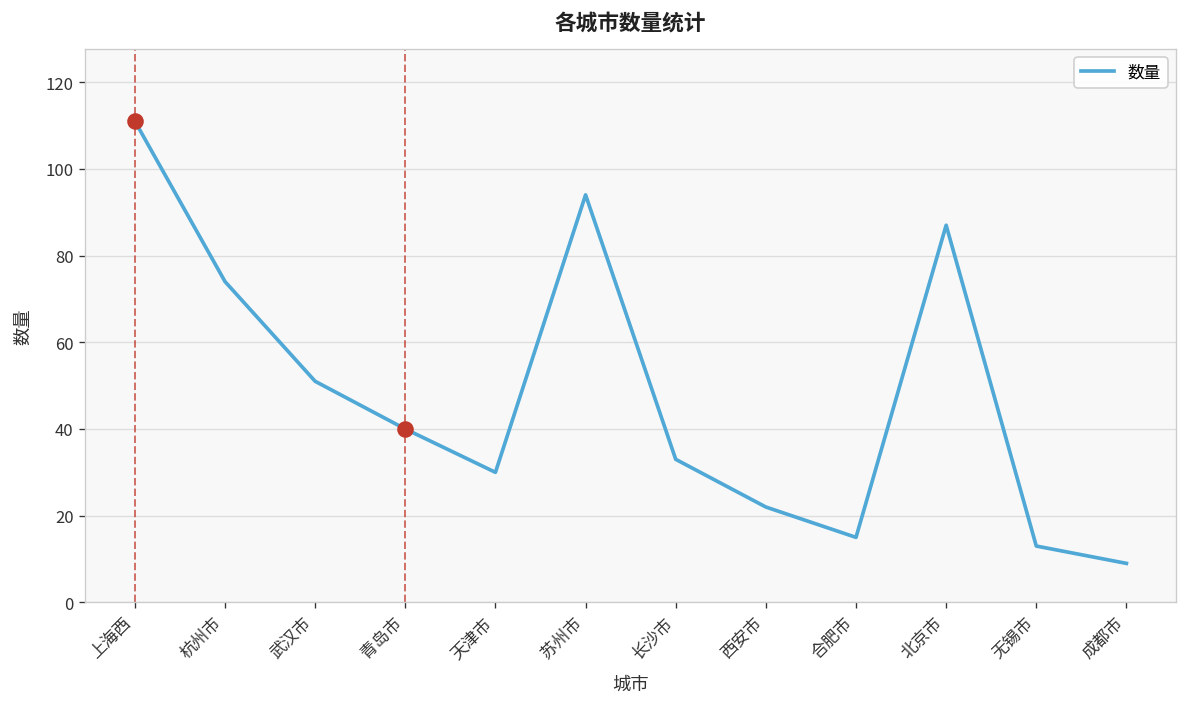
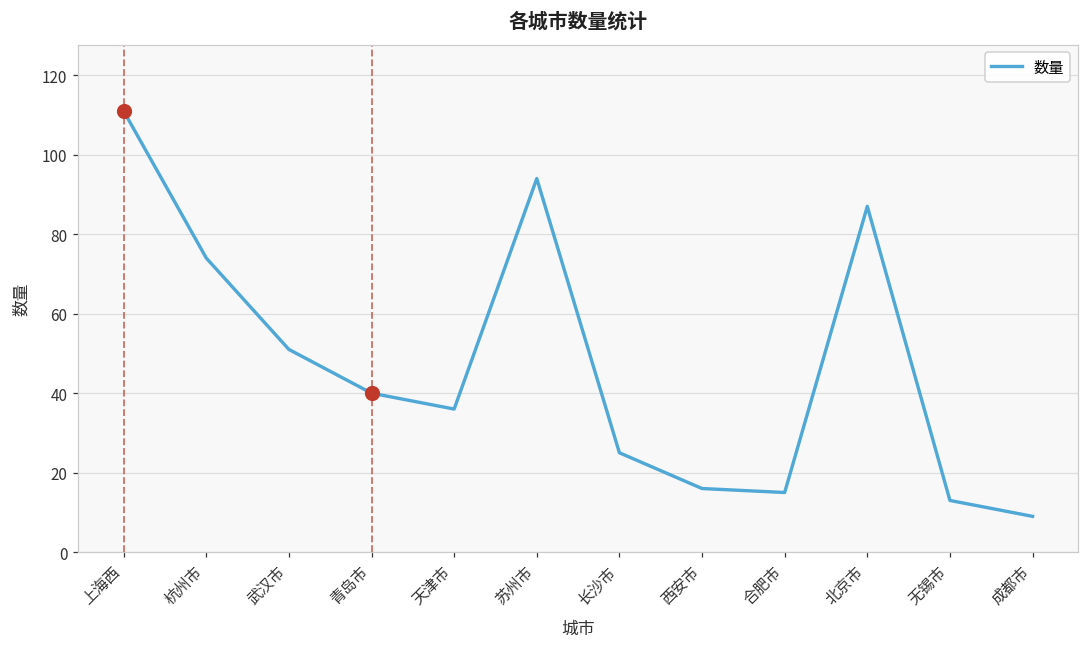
数量, 天津市: 30 -> 36
数量, 长沙市: 33 -> 25
数量, 西安市: 22 -> 16
